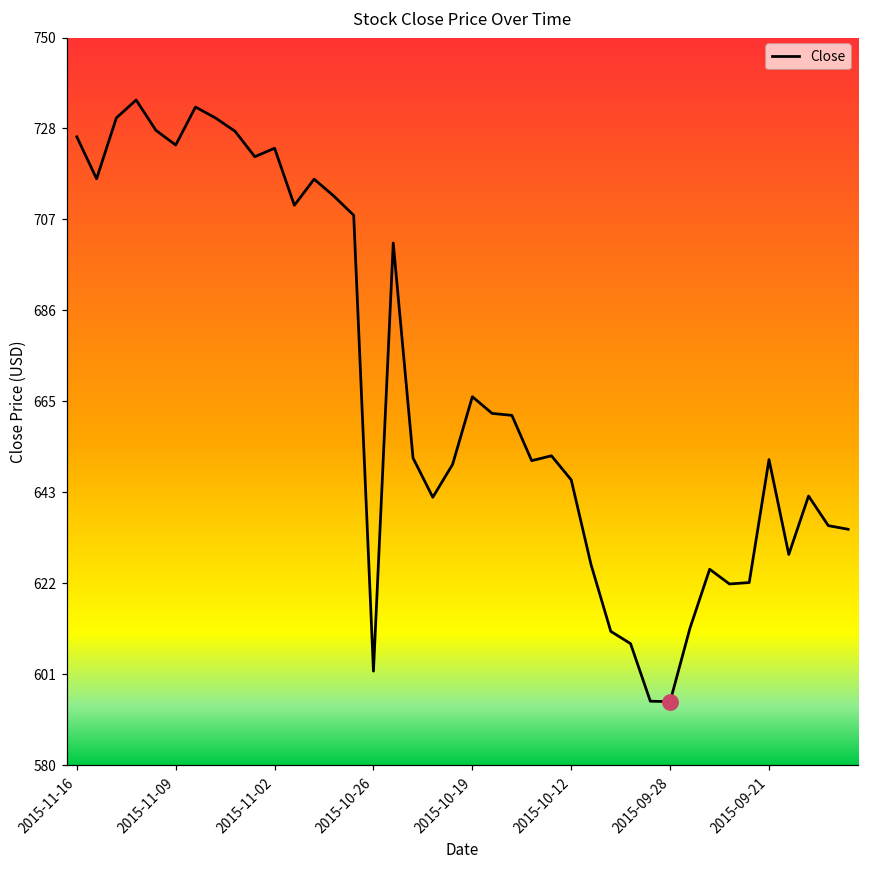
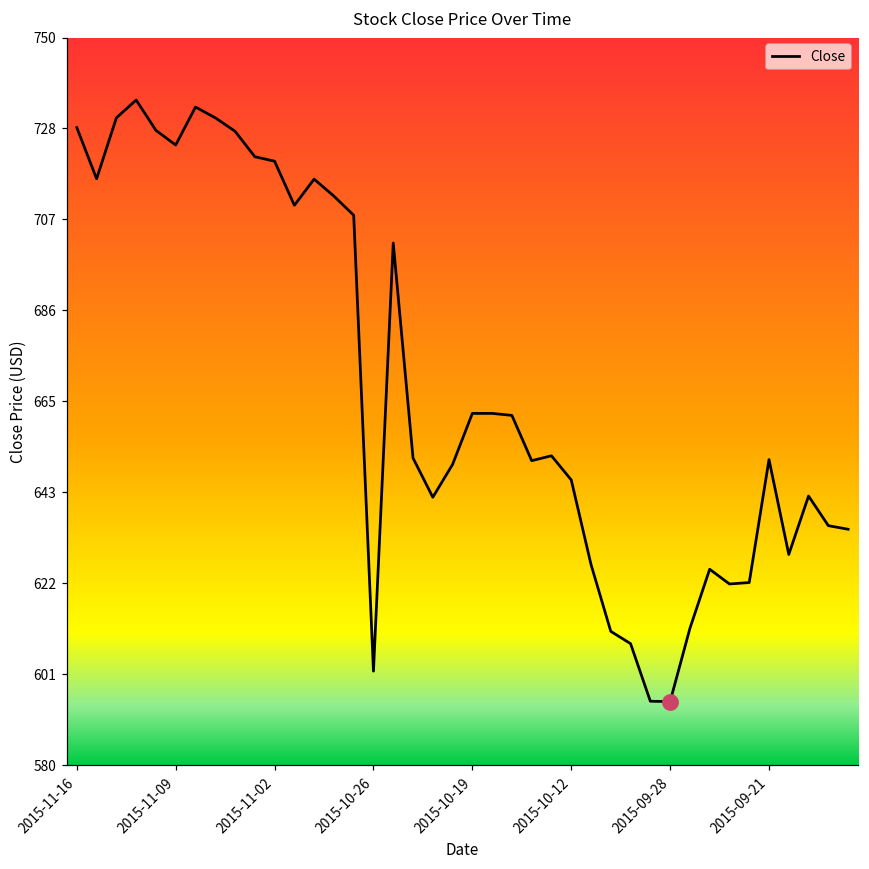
Close, 2015-11-16: 727 -> 729
Close, 2015-11-02: 724 -> 721
Close, 2015-10-19: 666 -> 662
